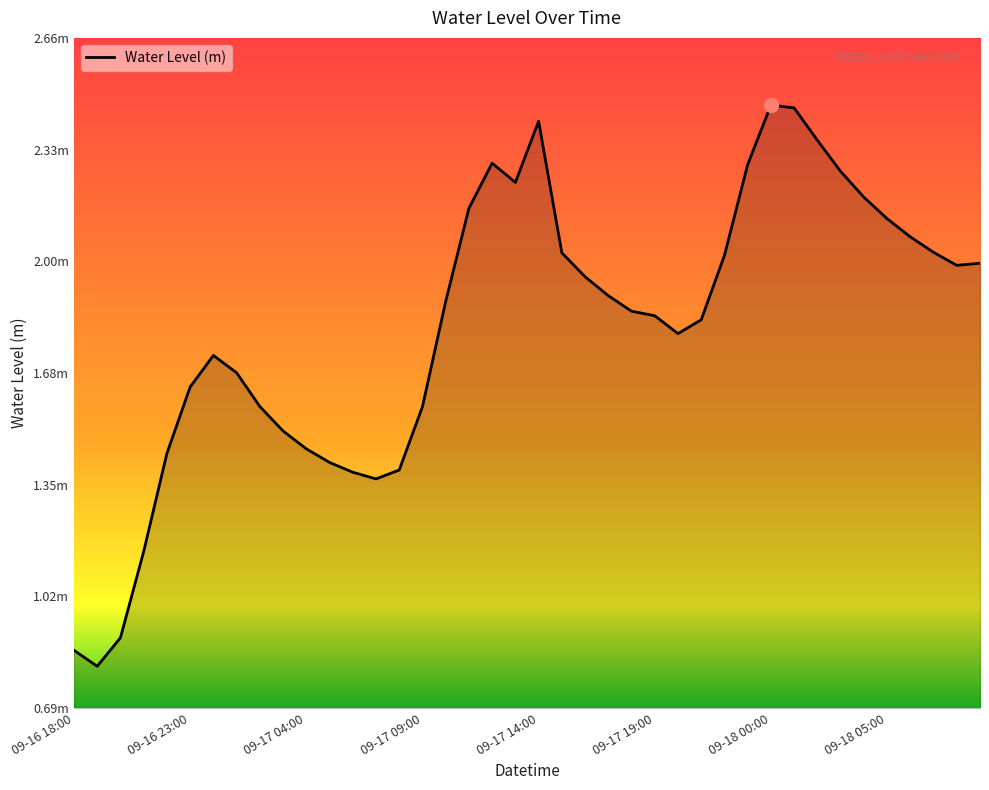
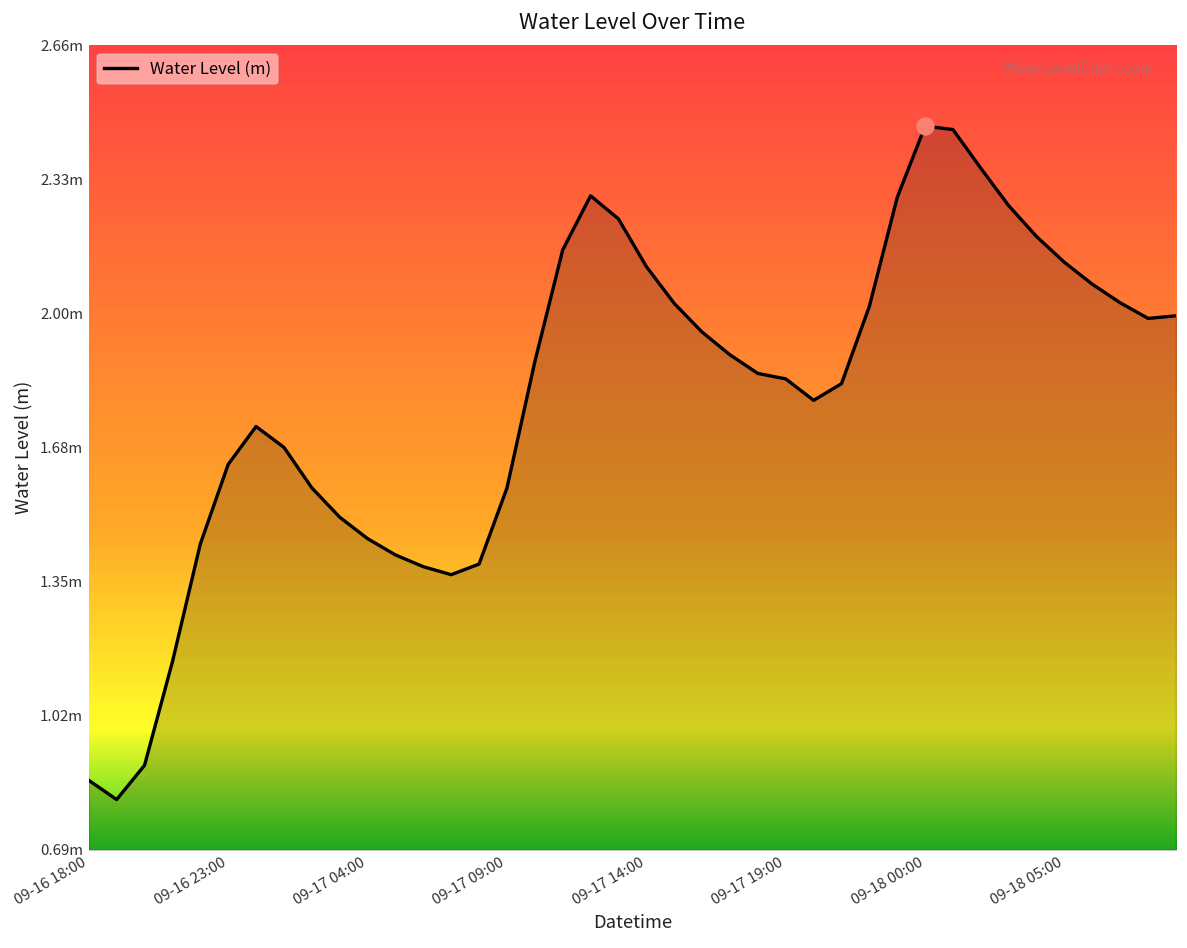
Water Level (m), 09-17 14:00: 2.41m -> 2.12m
